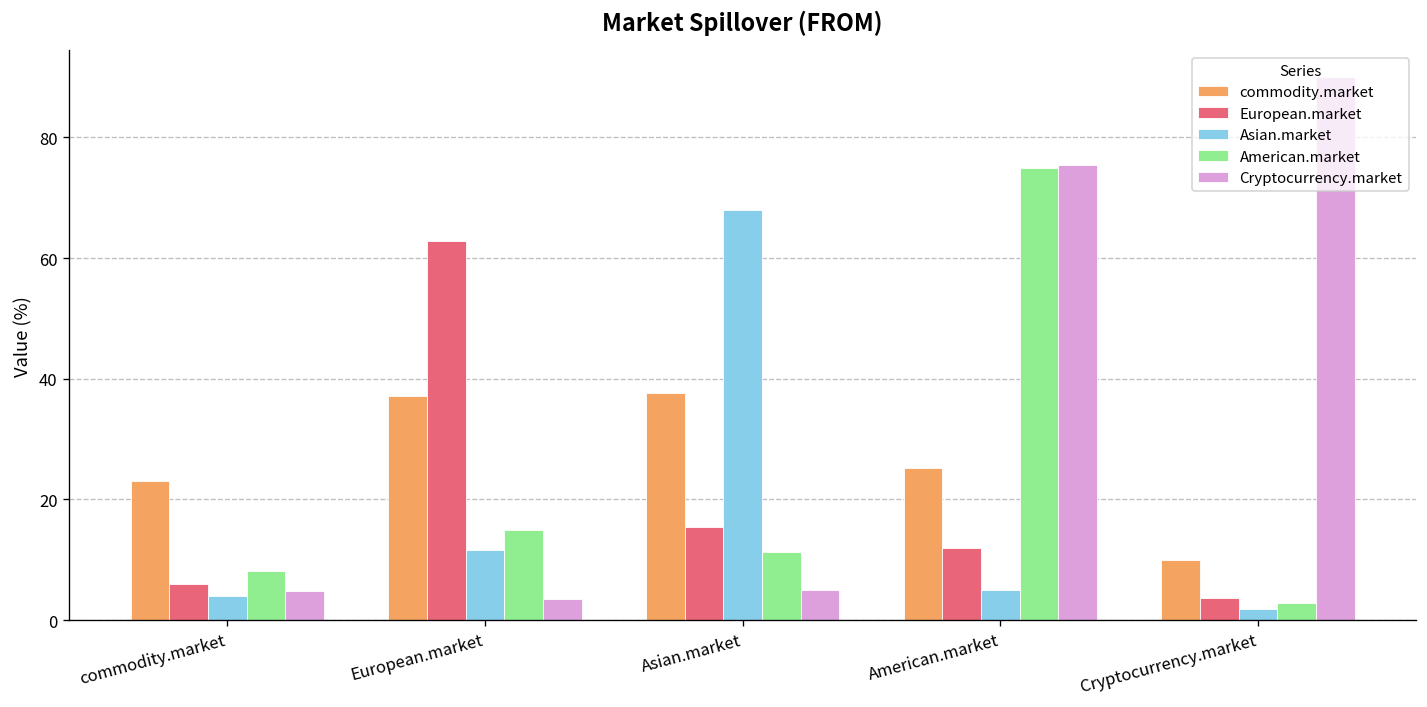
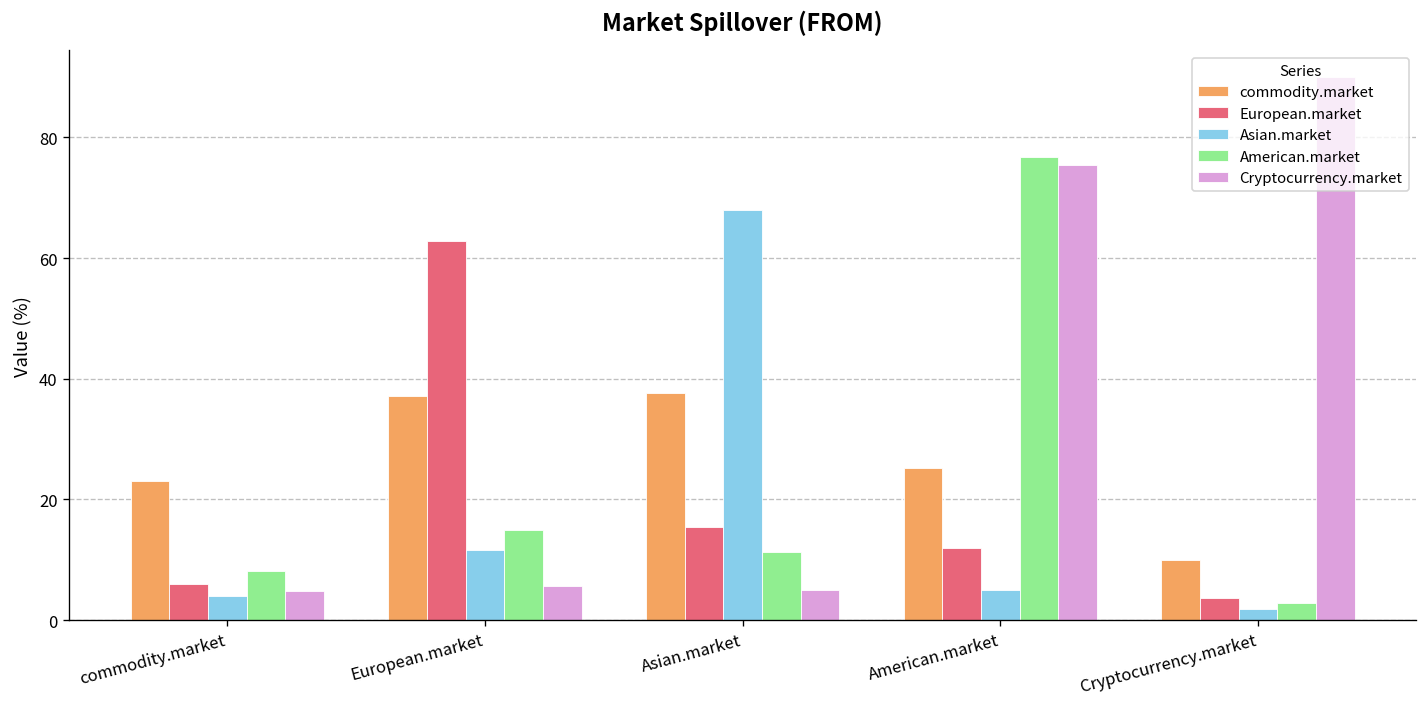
Cryptocurrency.market, European.market: 3 -> 6
American.market, American.market: 75 -> 77
